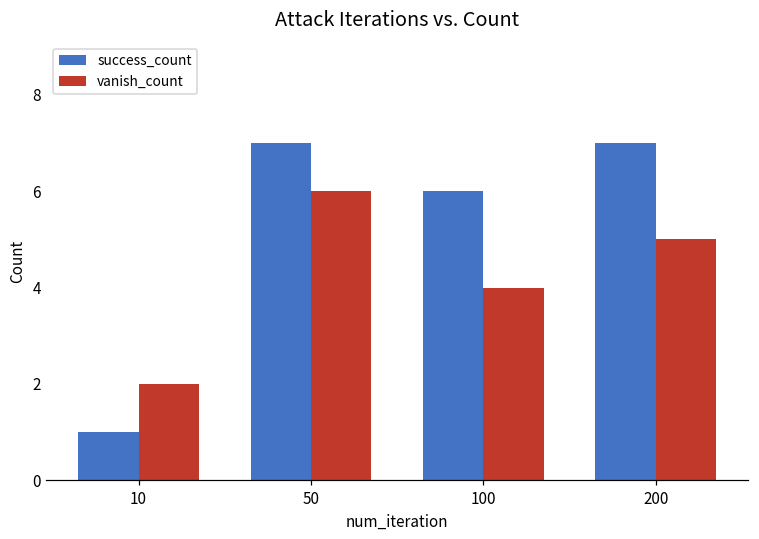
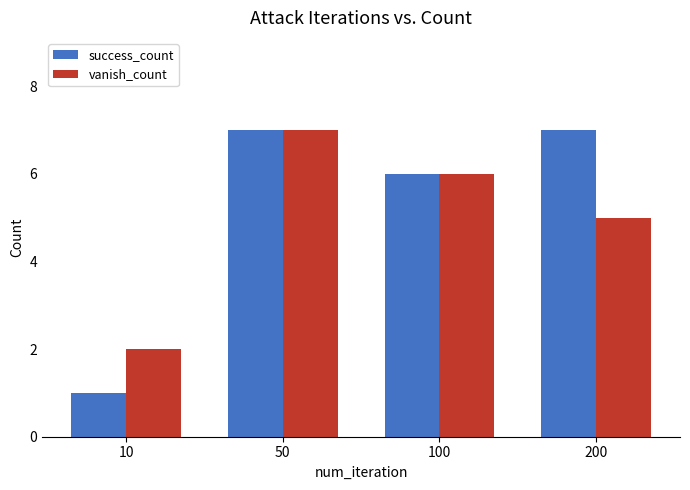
vanish_count, 50: 6 -> 7
vanish_count, 100: 4 -> 6
